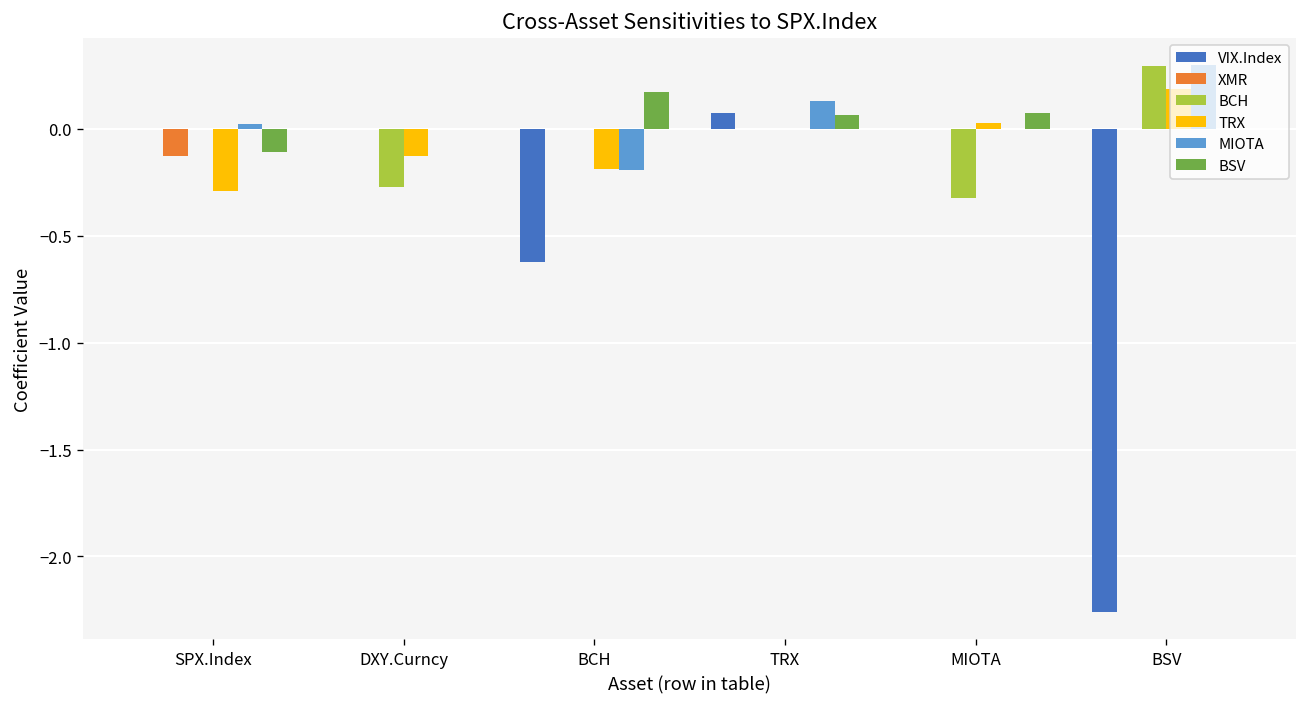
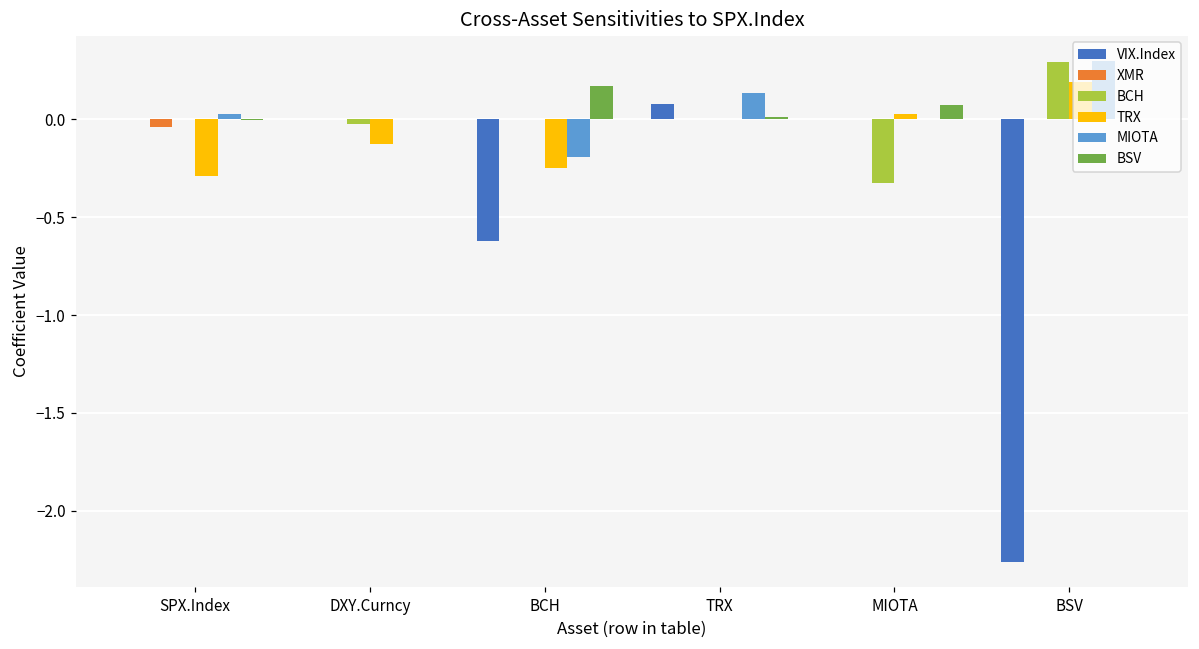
XMR, SPX.Index: -0.13 -> -0.04
BSV, SPX.Index: -0.11 -> 0.00
BCH, DXY.Curncy: -0.27 -> -0.02
TRX, BCH: -0.19 -> -0.25
BSV, TRX: 0.06 -> 0.01
